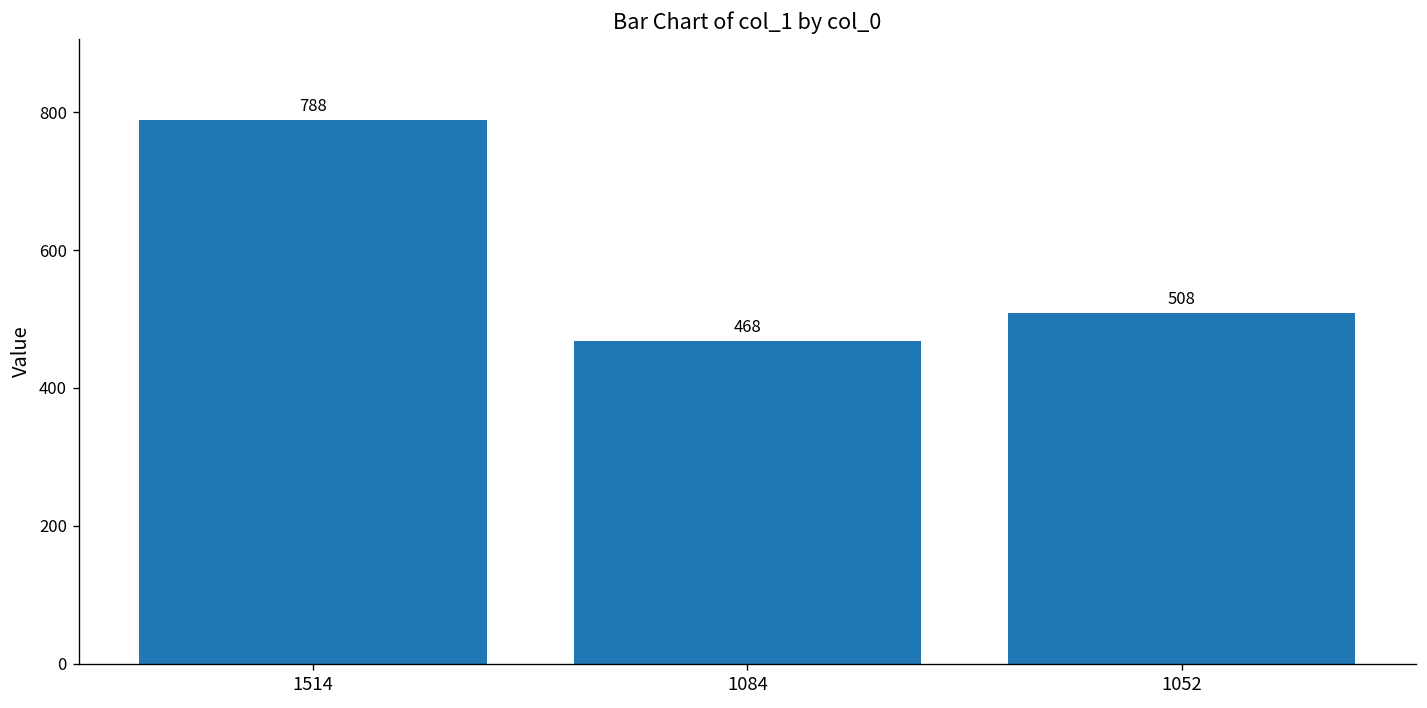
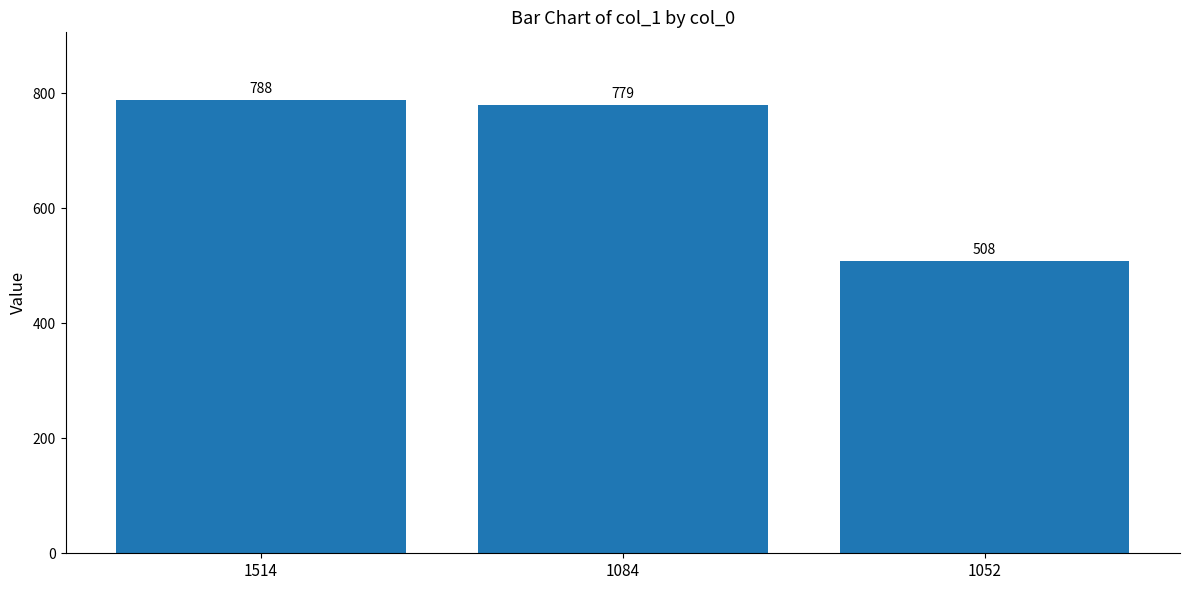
1084: 468 -> 779
